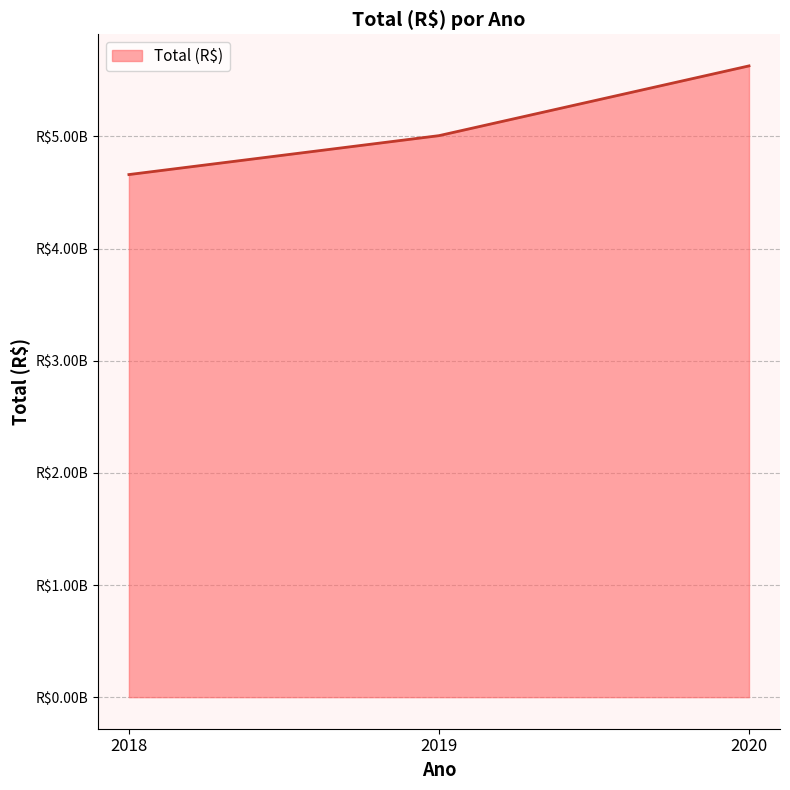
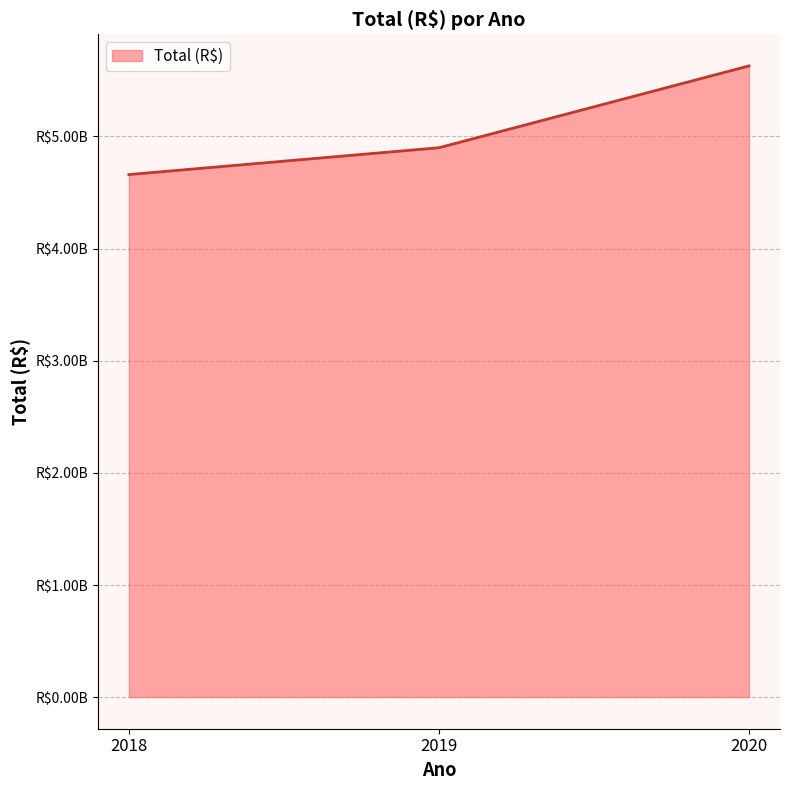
2019: R$5010000000 -> R$4900000000
